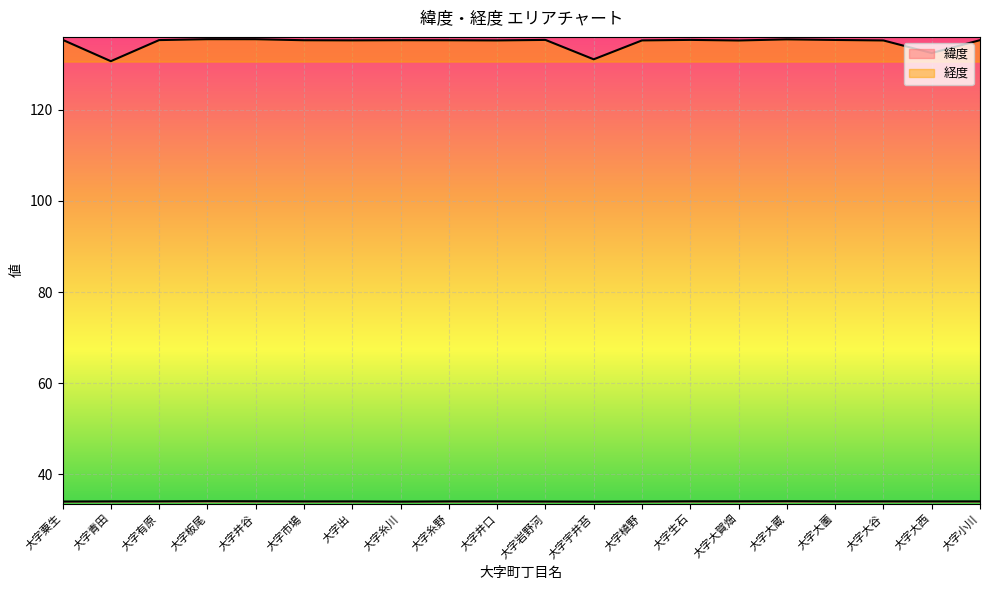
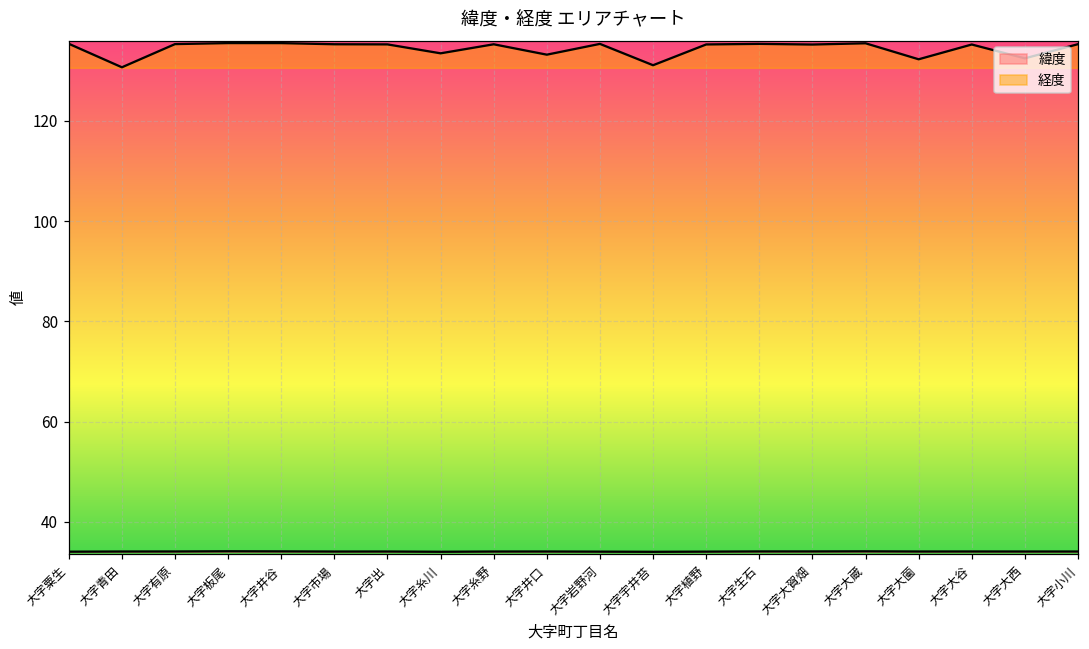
経度, 大字糸川: 135 -> 133
経度, 大字井口: 135 -> 133
経度, 大字大薗: 135 -> 132
